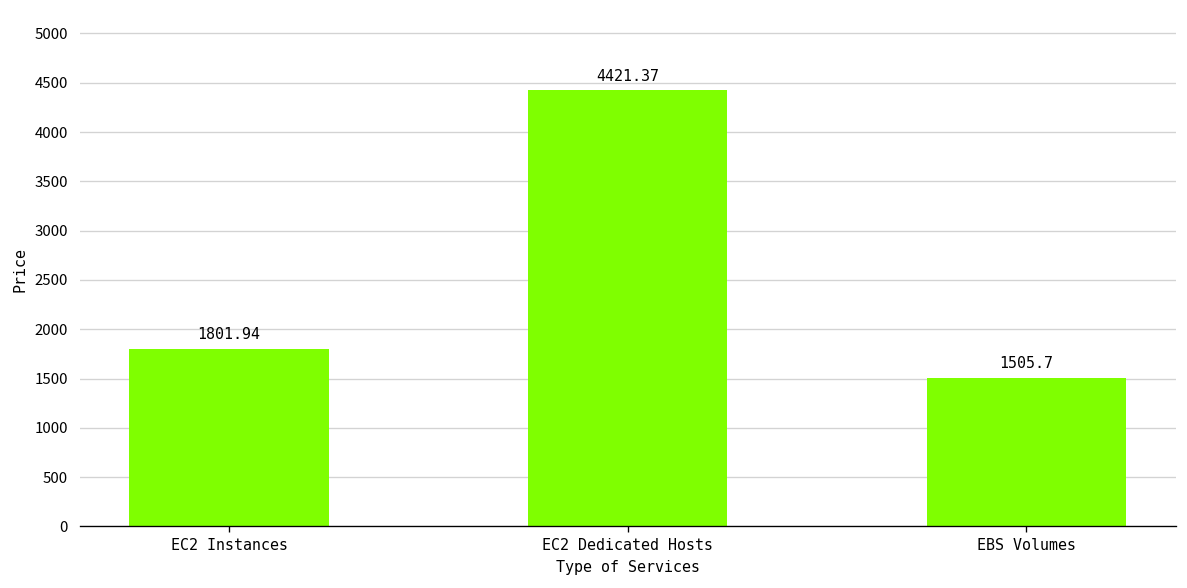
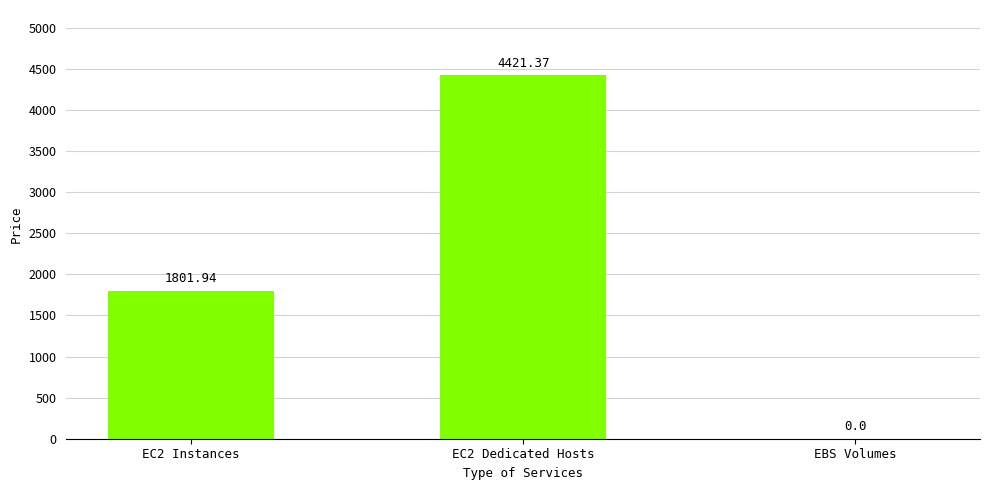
EBS Volumes: 1505.7 -> 0.0
